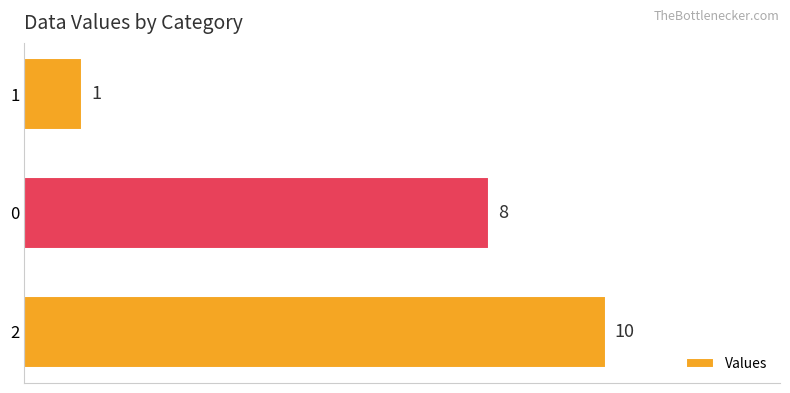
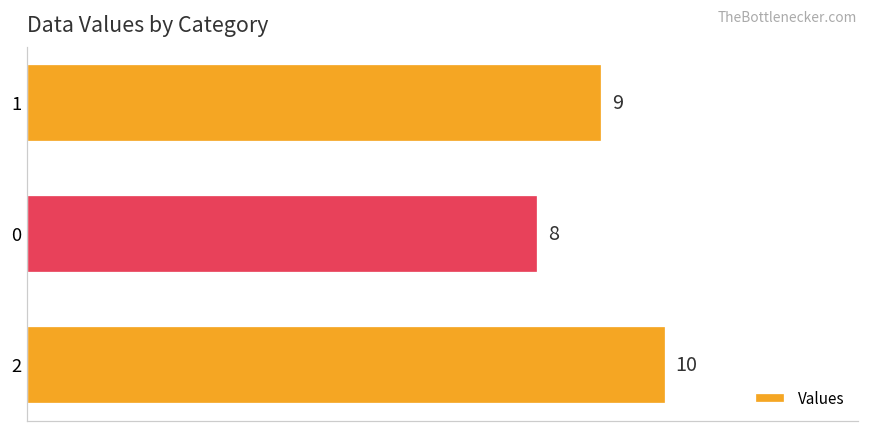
1: 1 -> 9
